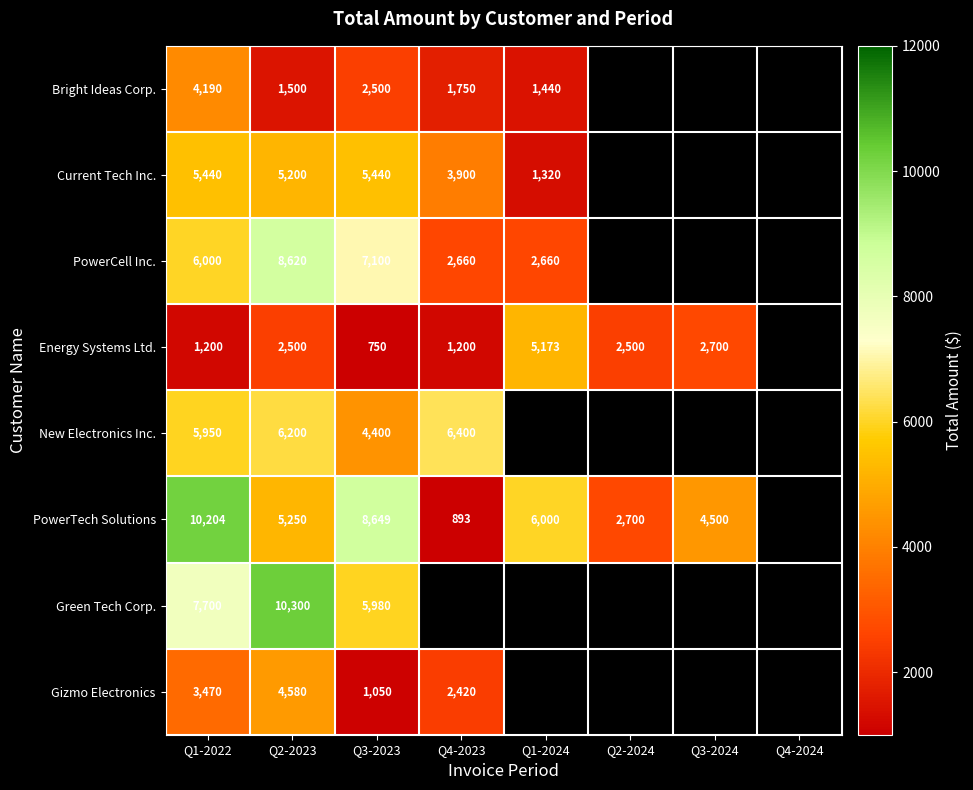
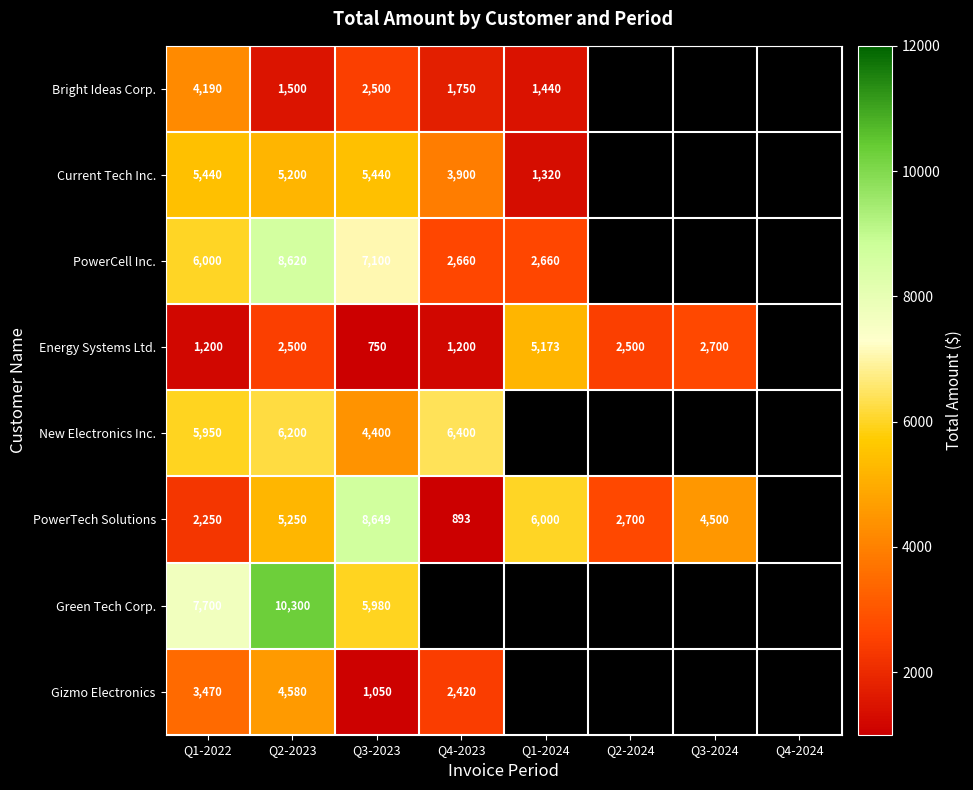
PowerTech Solutions, Q1-2022: 10,204 -> 2,250
